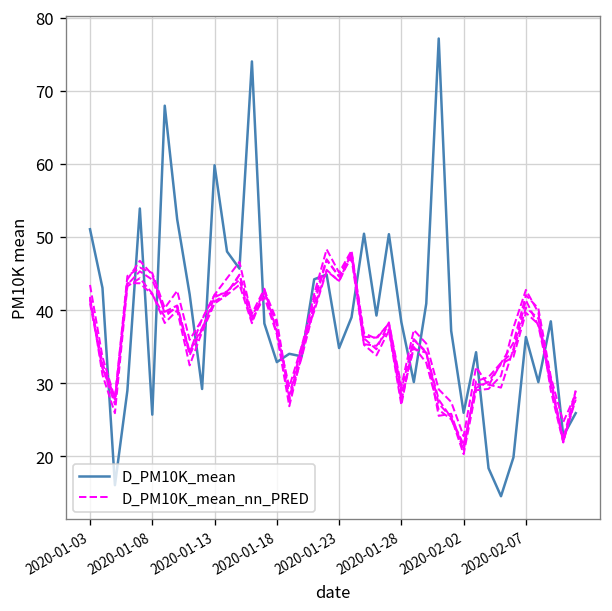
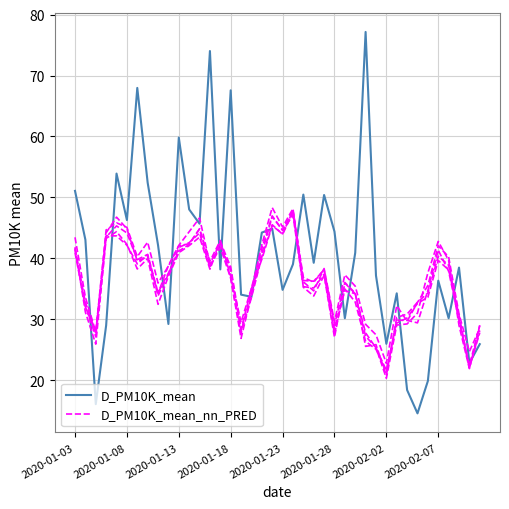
D_PM10K_mean, 2020-01-08: 26 -> 46
D_PM10K_mean, 2020-01-18: 33 -> 68
D_PM10K_mean, 2020-01-28: 38 -> 44
